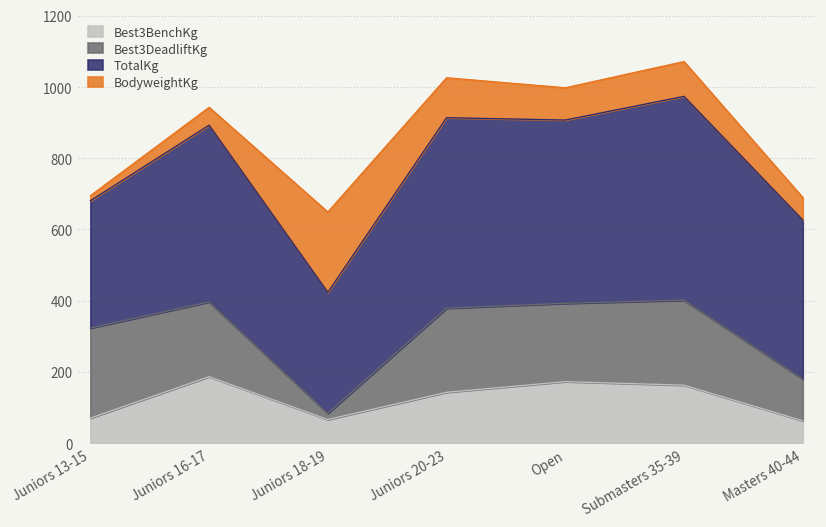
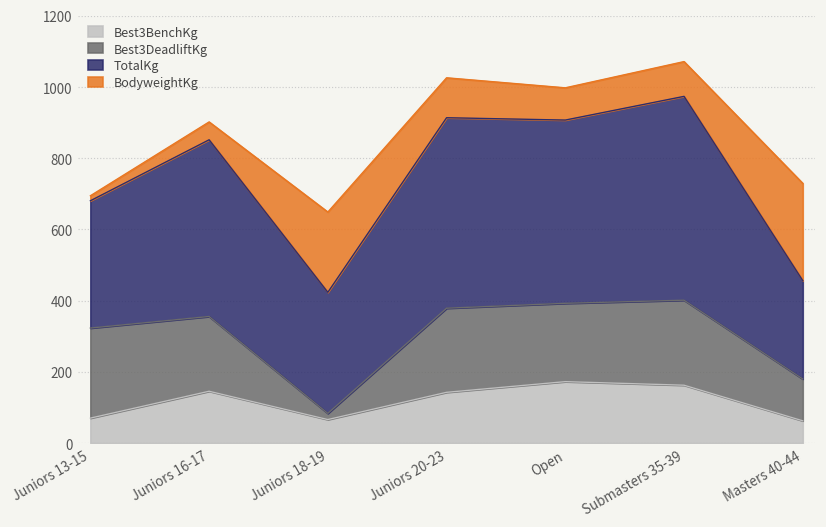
Best3BenchKg, Juniors 16-17: 190 -> 150
TotalKg, Masters 40-44: 450 -> 280
BodyweightKg, Masters 40-44: 60 -> 270
